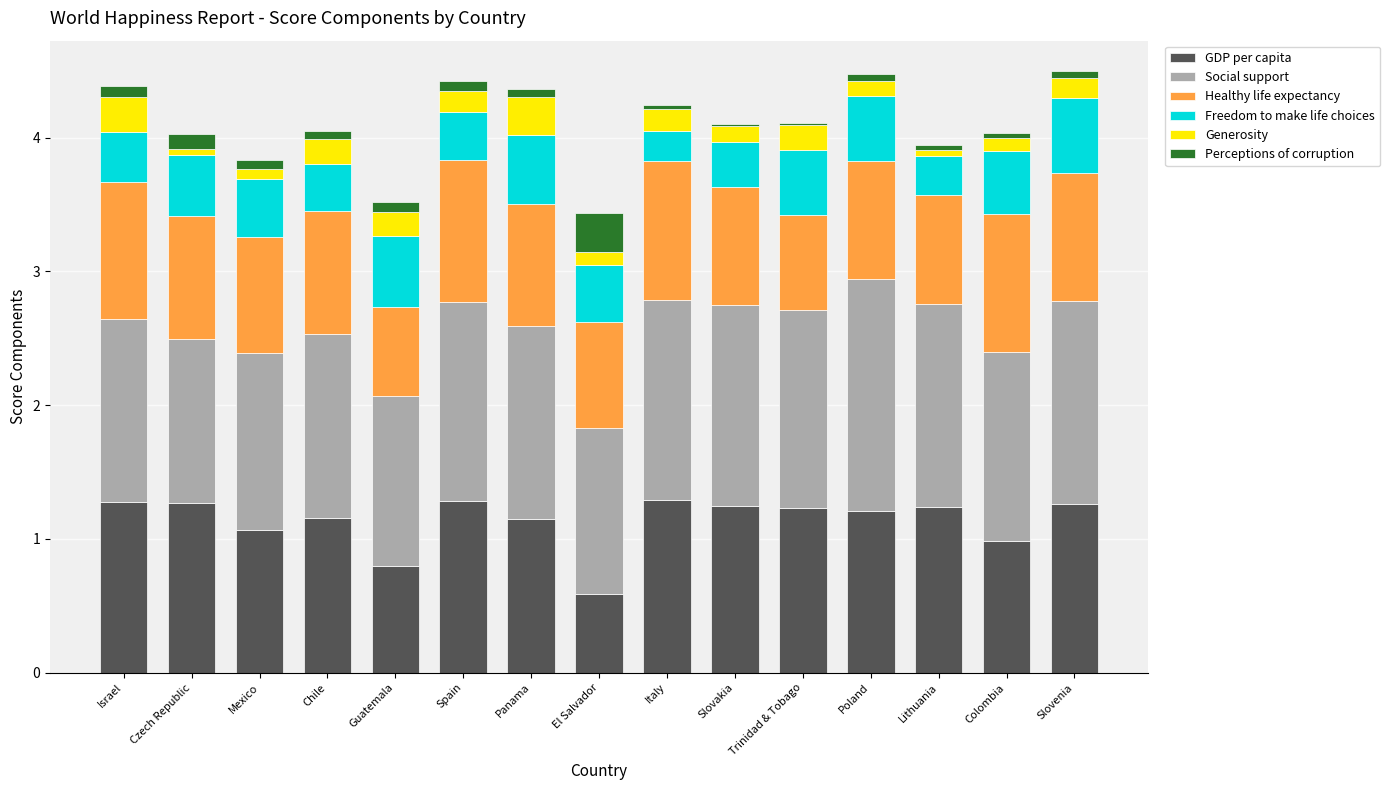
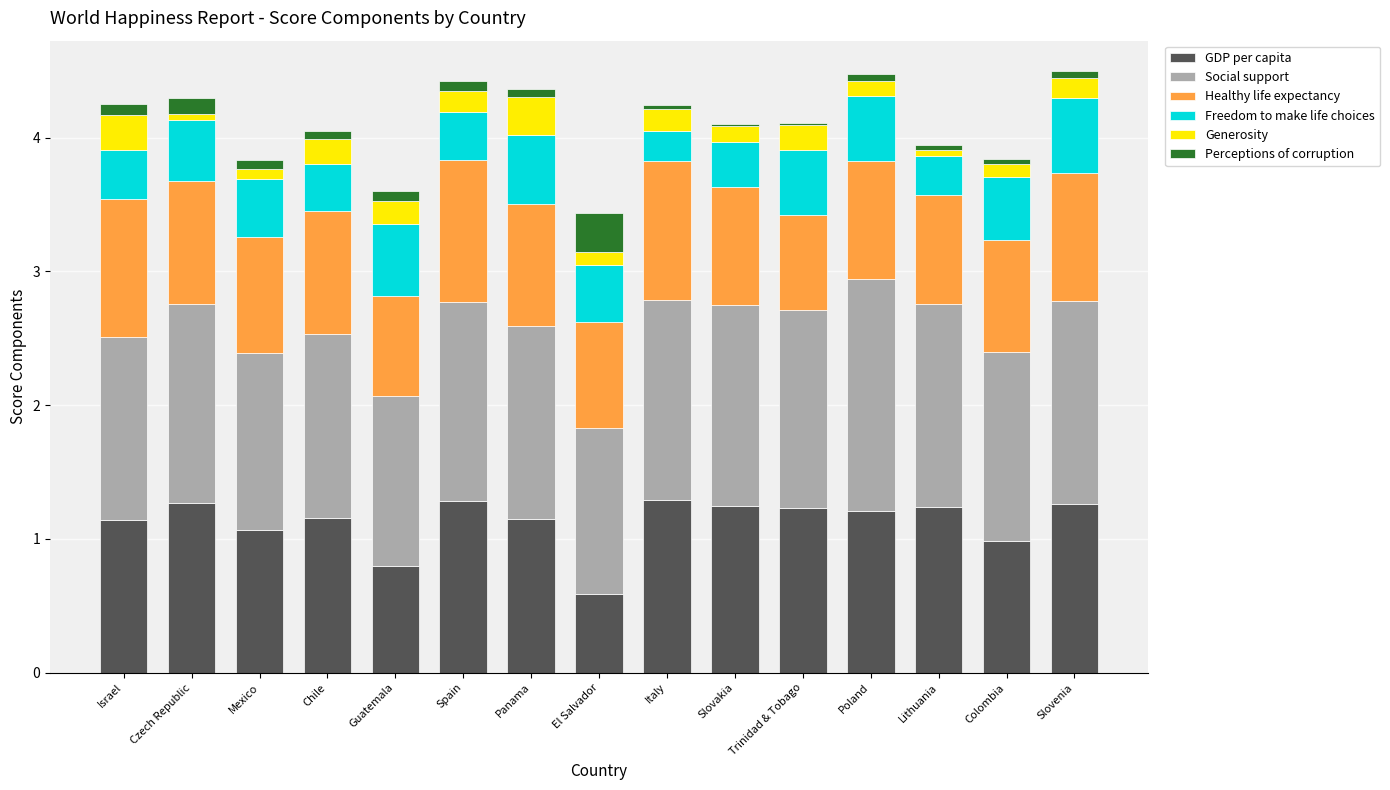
GDP per capita, Israel: 1.28 -> 1.14
Social support, Czech Republic: 1.22 -> 1.49
Healthy life expectancy, Guatemala: 0.66 -> 0.75
Healthy life expectancy, Colombia: 1.03 -> 0.84
